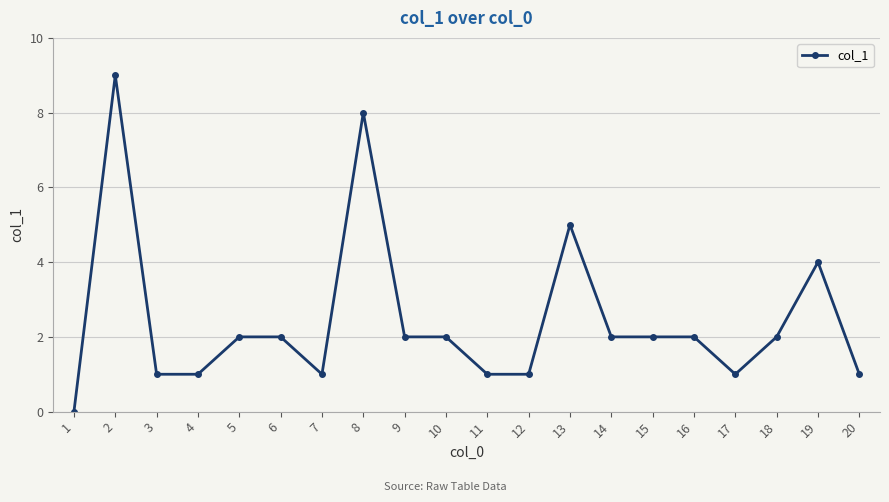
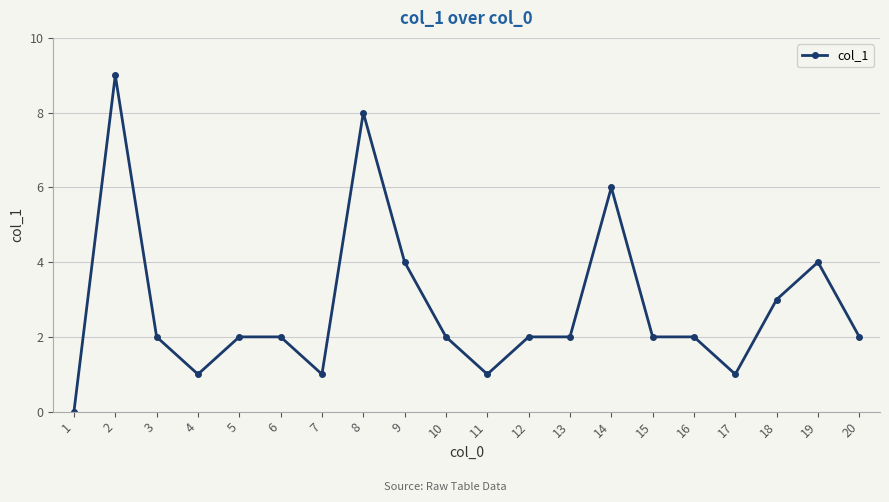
3: 1 -> 2
9: 2 -> 4
12: 1 -> 2
13: 5 -> 2
14: 2 -> 6
18: 2 -> 3
20: 1 -> 2
